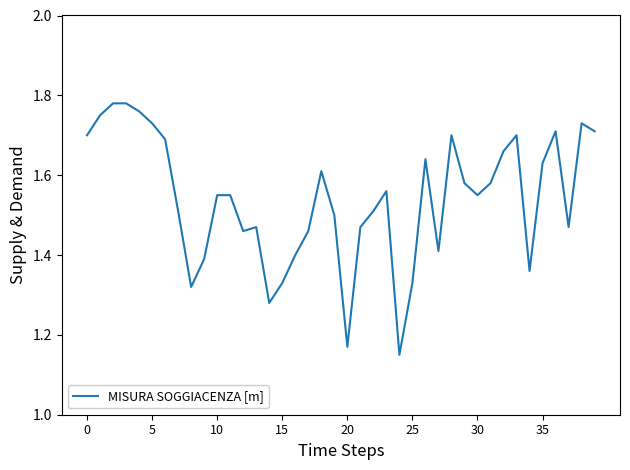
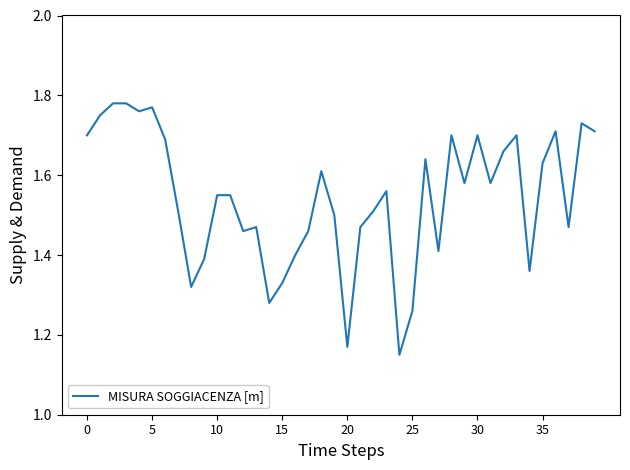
5: 1.73 -> 1.77
25: 1.33 -> 1.26
30: 1.55 -> 1.70
